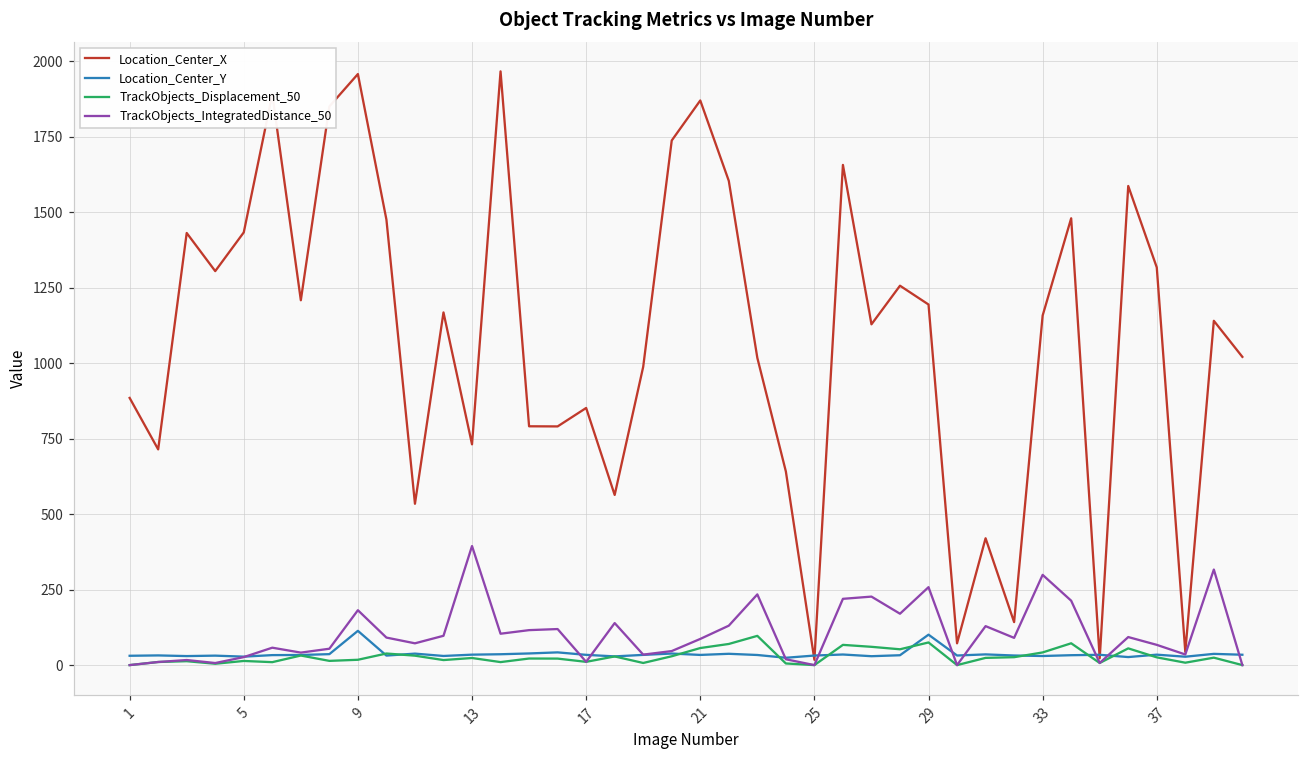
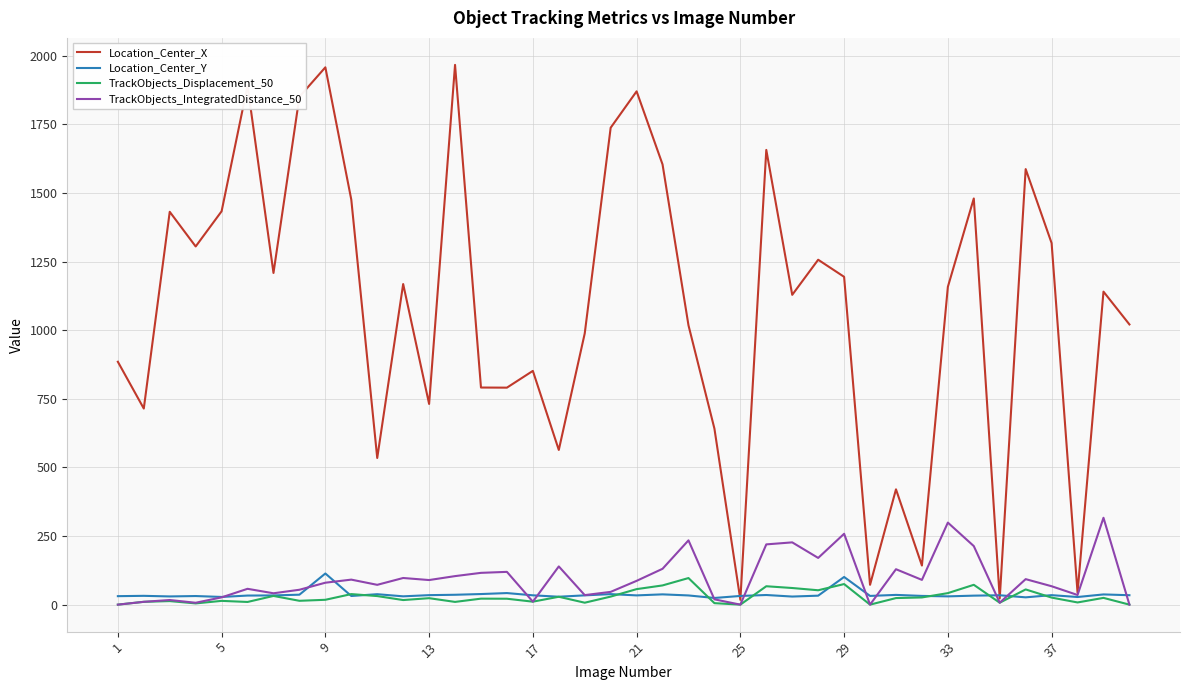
TrackObjects_IntegratedDistance_50, 9: 180 -> 80
TrackObjects_IntegratedDistance_50, 13: 390 -> 90
